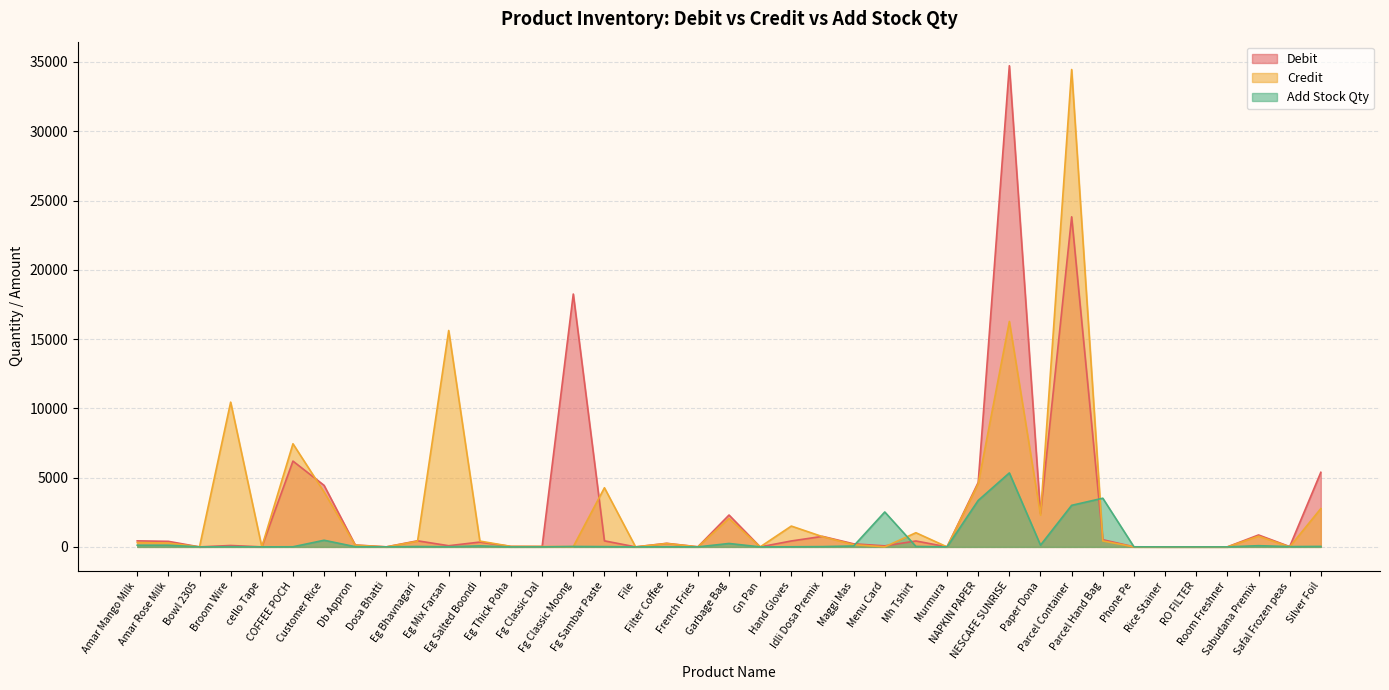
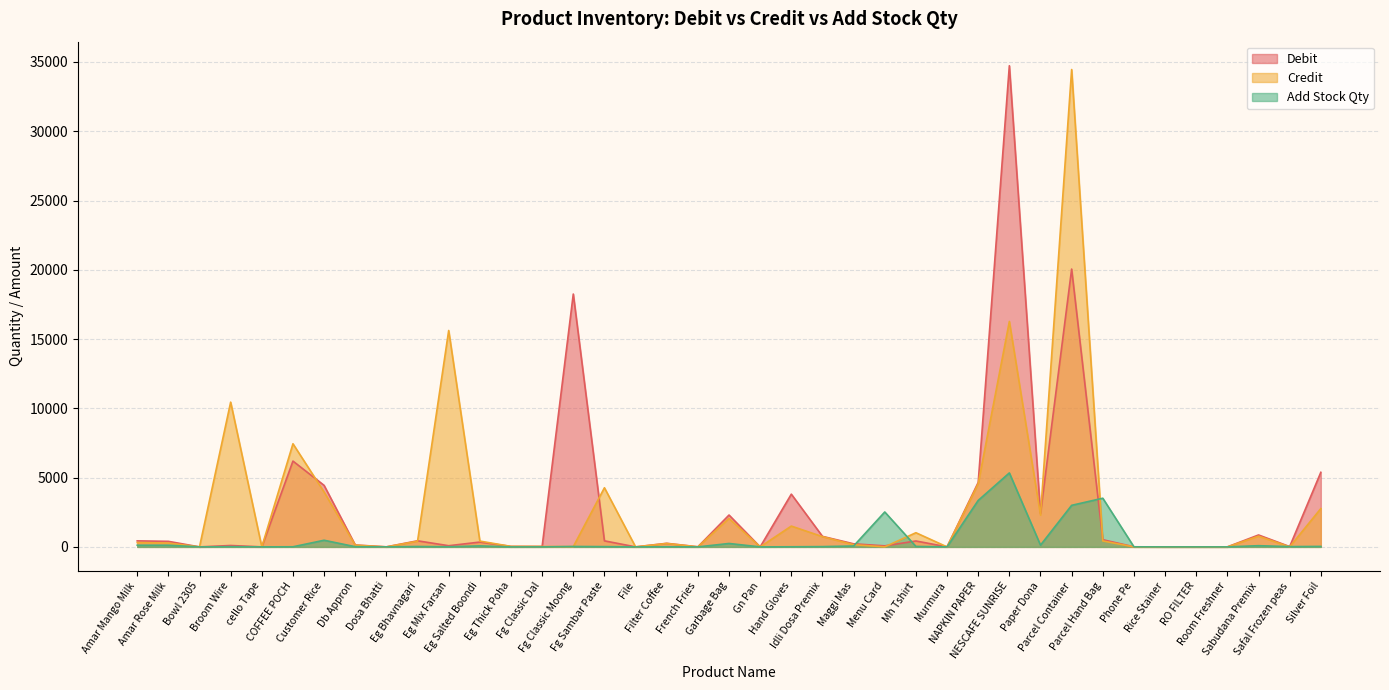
Debit, Hand Gloves: 400 -> 3800
Debit, Parcel Container: 23800 -> 20100
